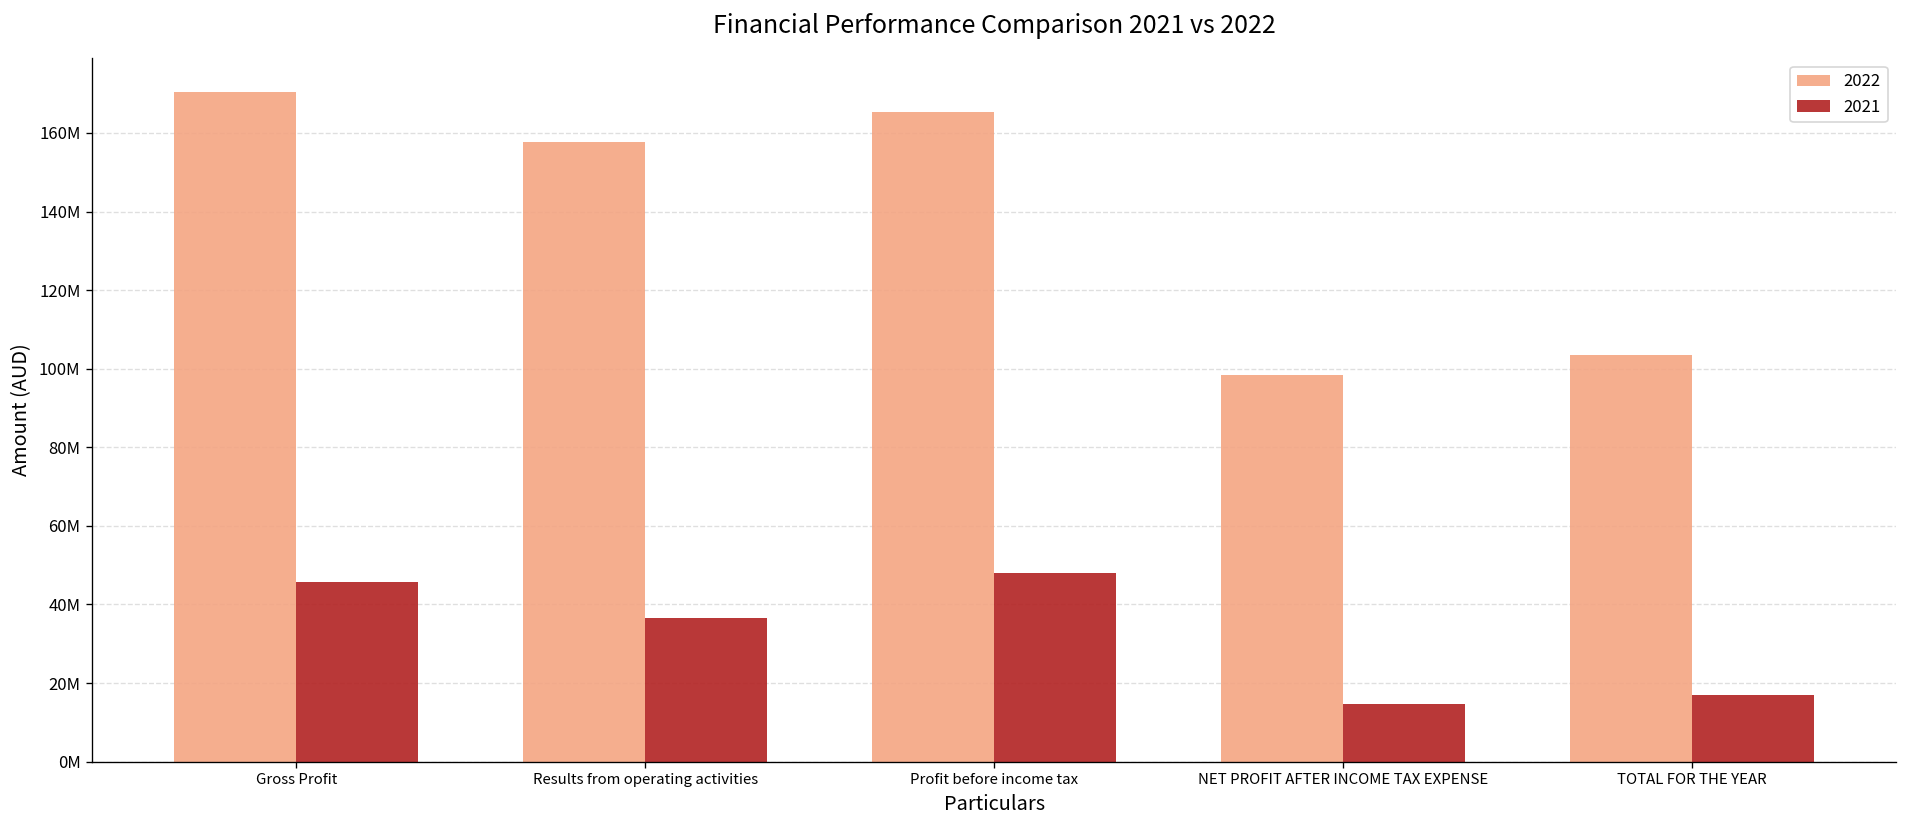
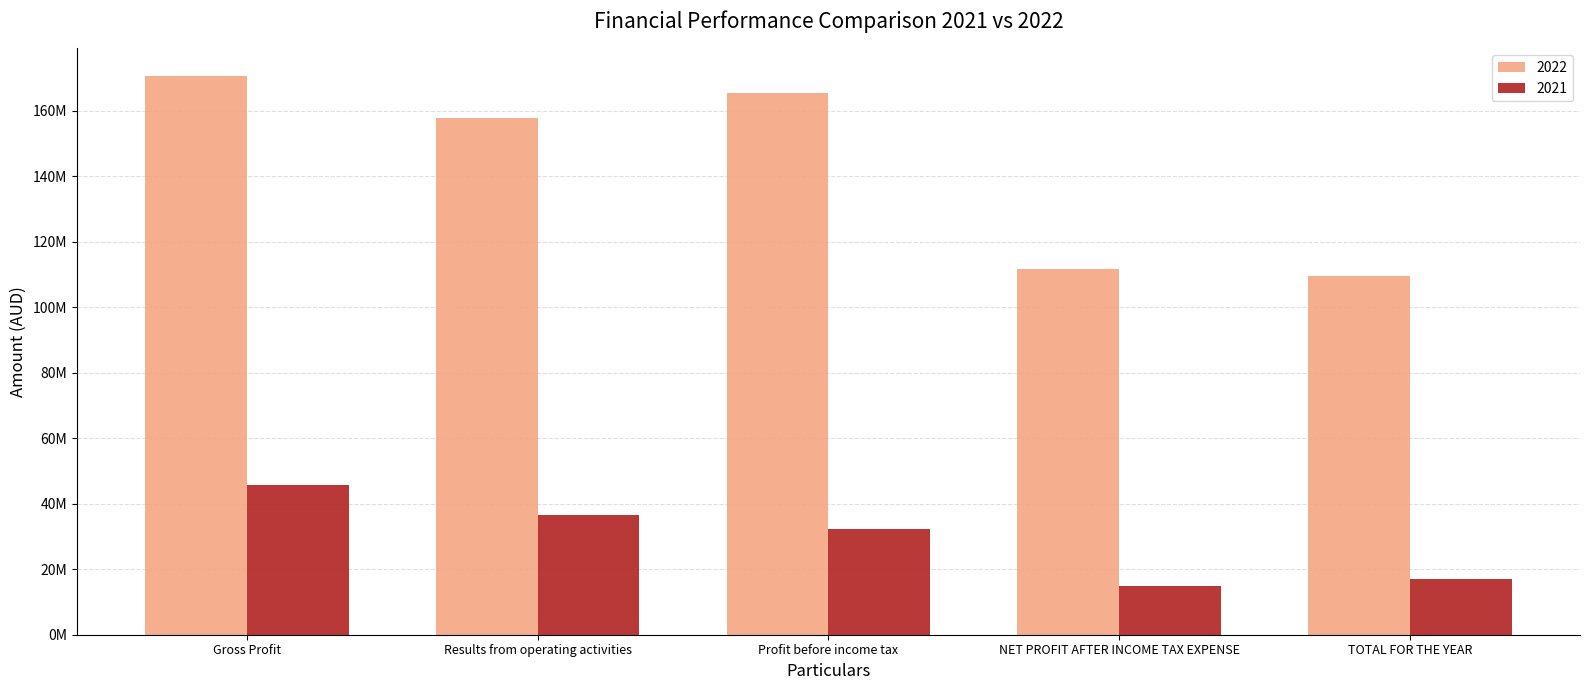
2021, Profit before income tax: 48000000 -> 32000000
2022, NET PROFIT AFTER INCOME TAX EXPENSE: 98000000 -> 112000000
2022, TOTAL FOR THE YEAR: 104000000 -> 110000000
